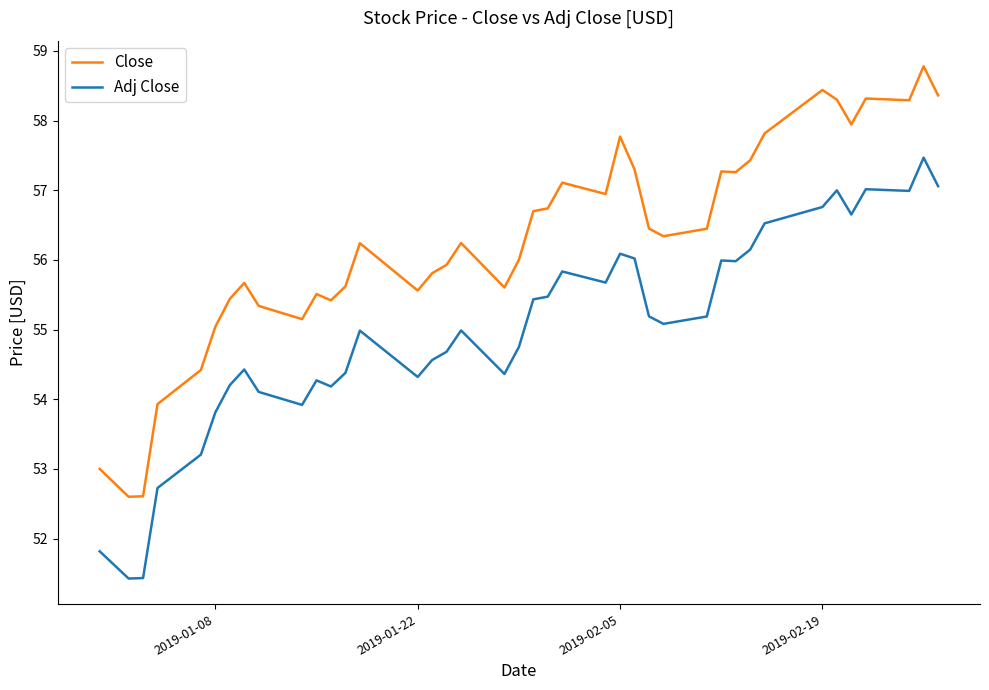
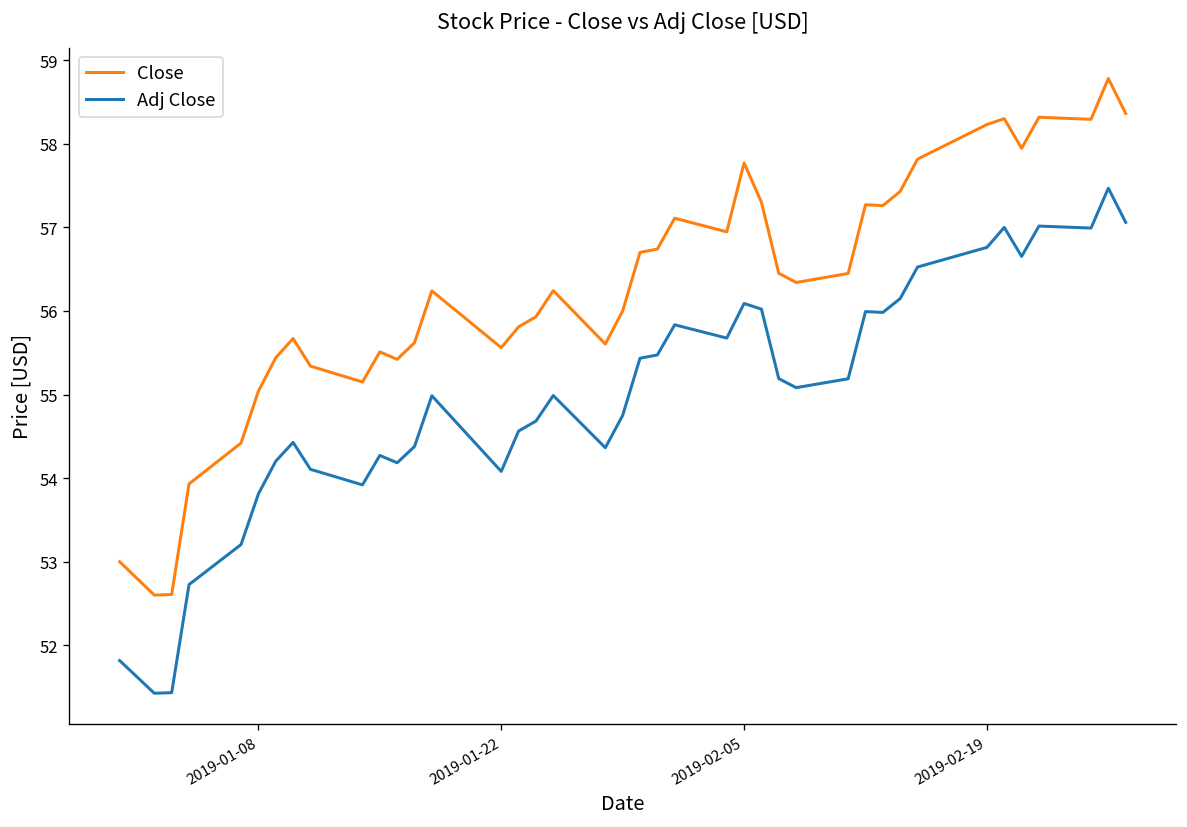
Adj Close, 2019-01-22: 54.3 -> 54.1
Close, 2019-02-19: 58.4 -> 58.2
